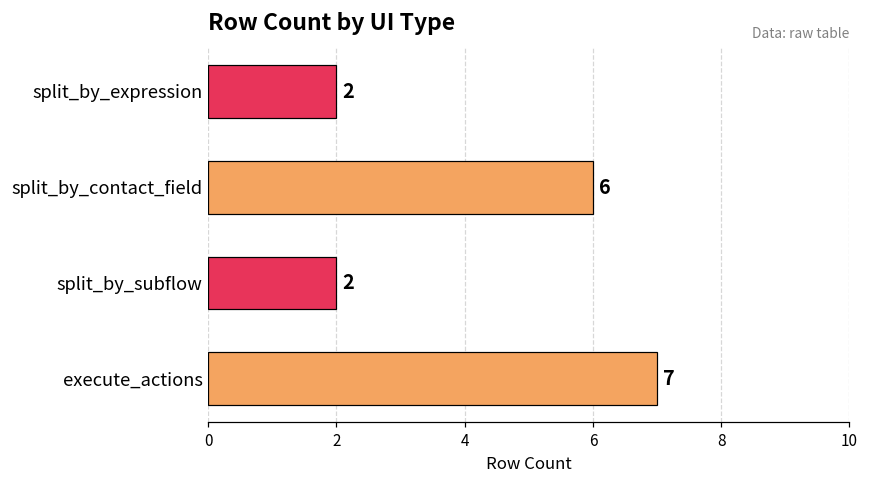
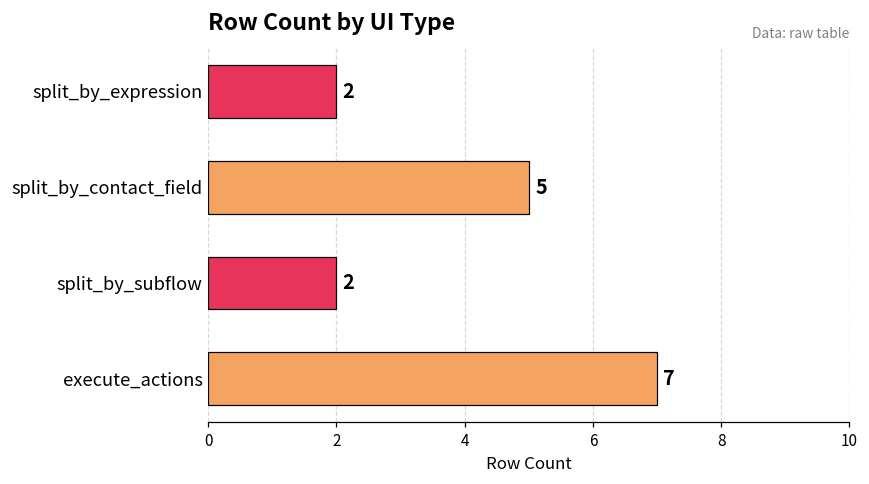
split_by_contact_field: 6 -> 5
